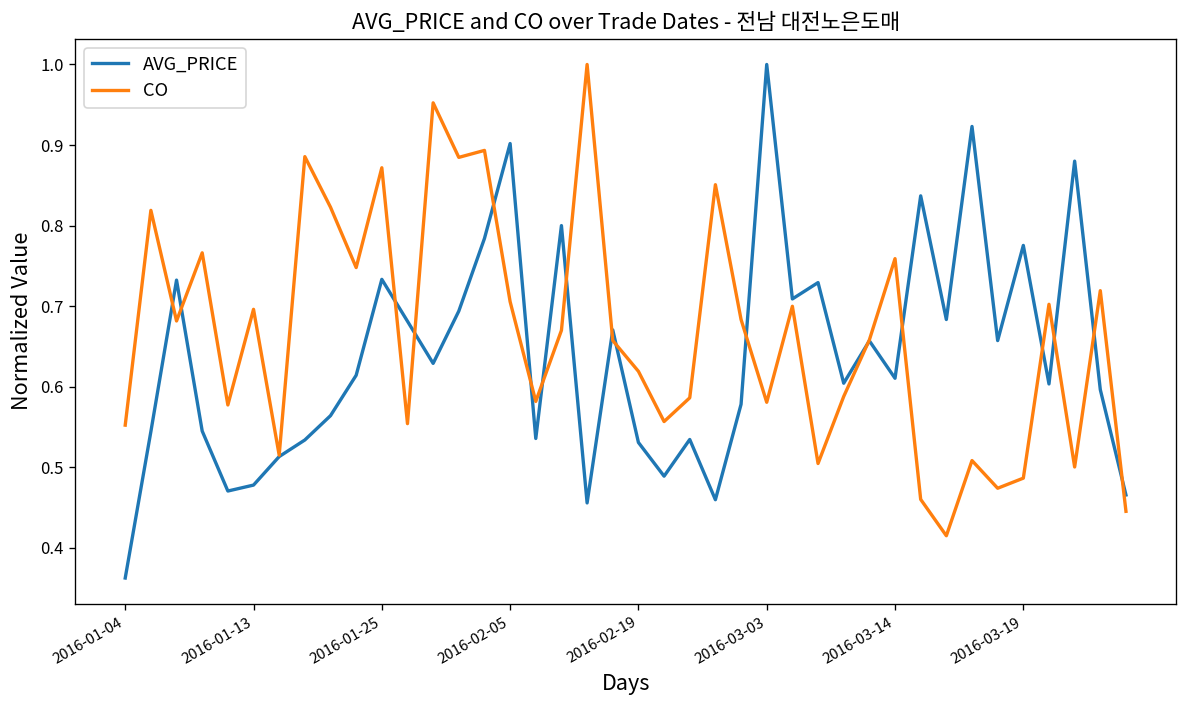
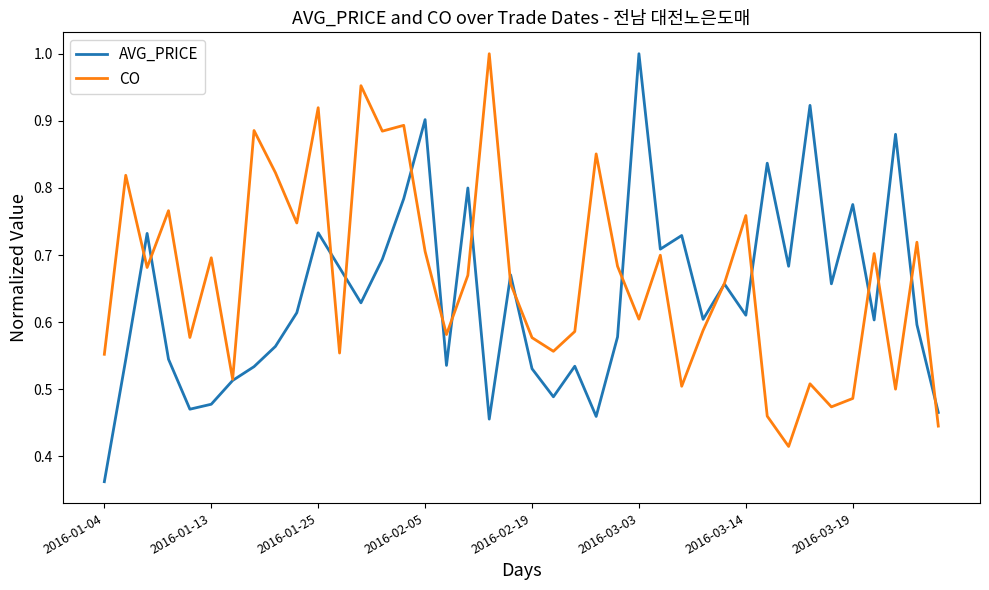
CO, 2016-01-25: 0.87 -> 0.92
CO, 2016-02-19: 0.62 -> 0.58
CO, 2016-03-03: 0.58 -> 0.60
